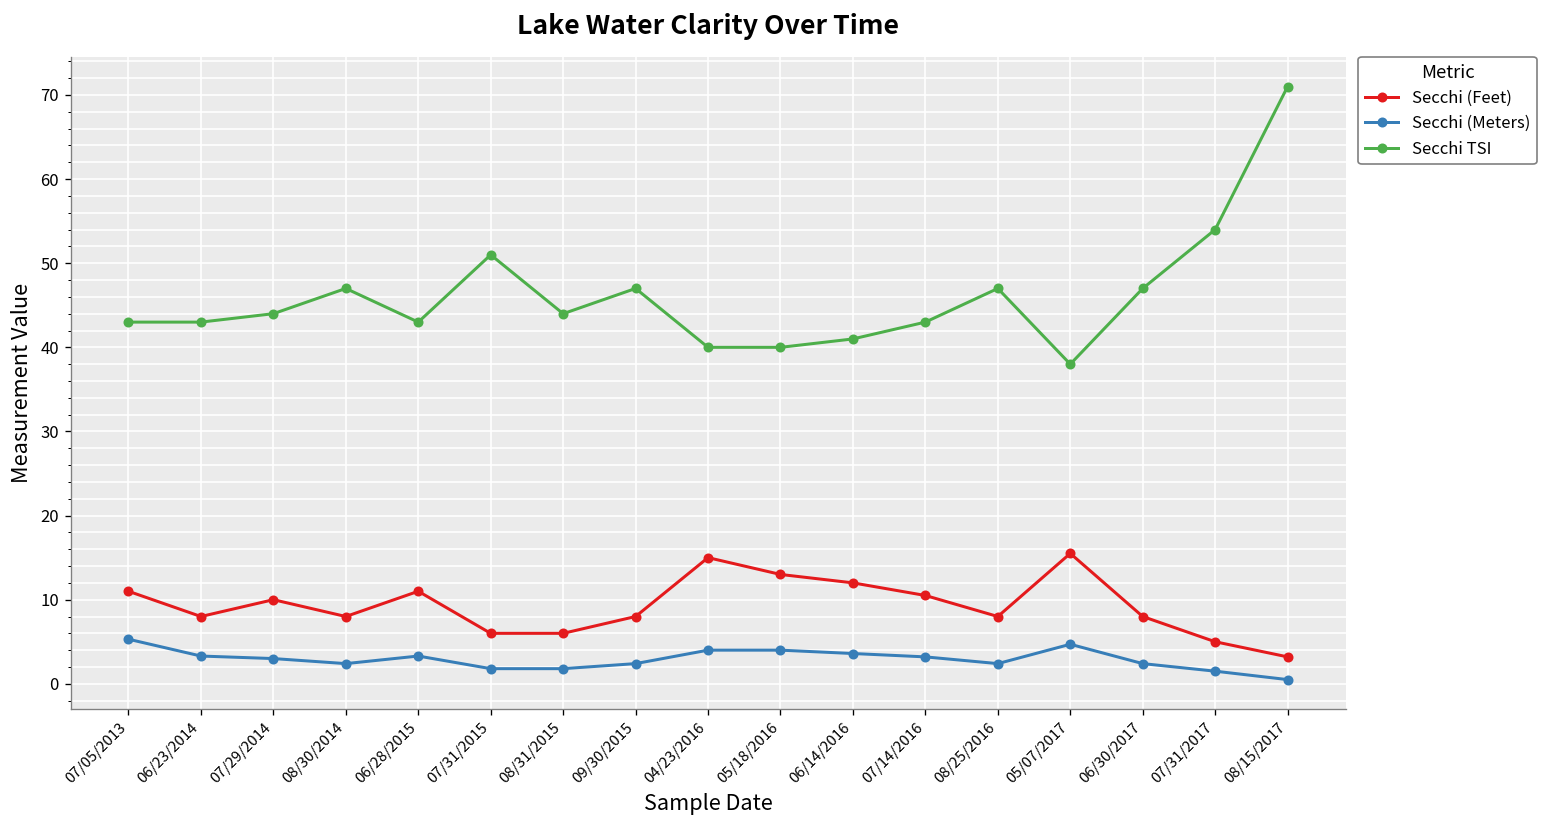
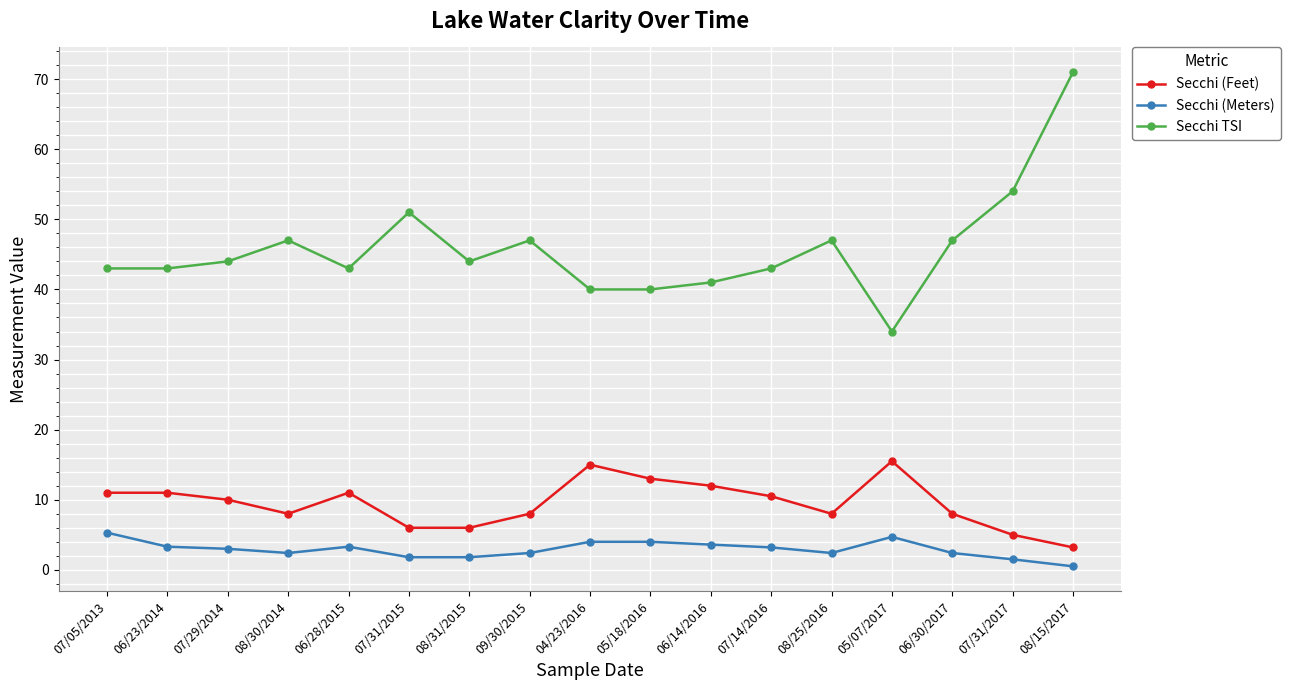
Secchi (Feet), 06/23/2014: 8 -> 11
Secchi TSI, 05/07/2017: 38 -> 34
